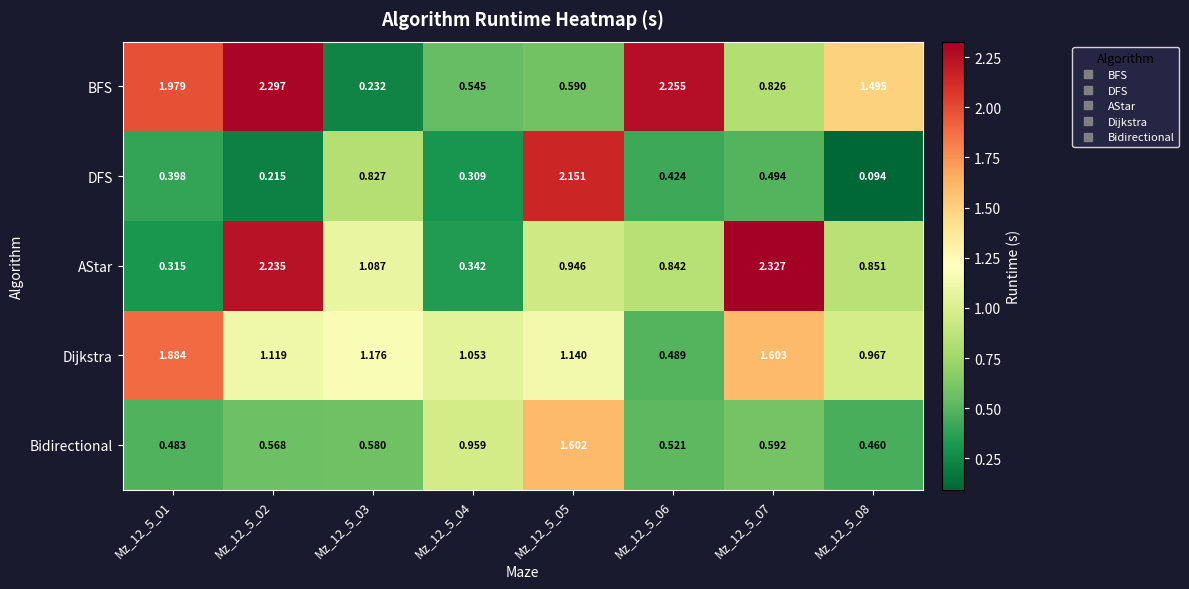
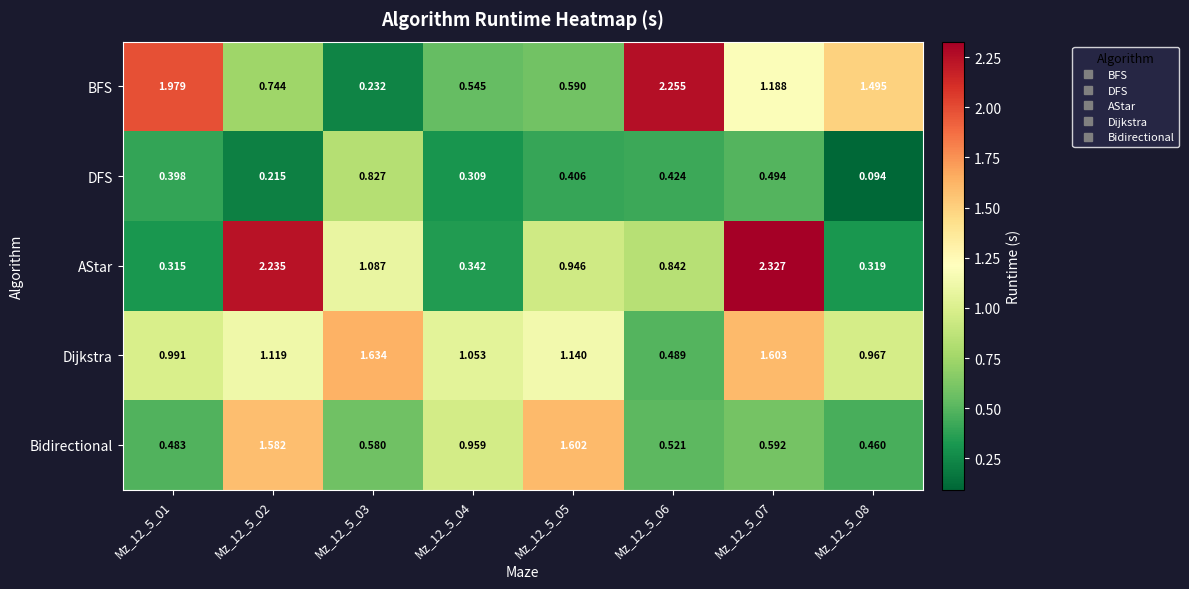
BFS, Mz_12_5_02: 2.297 -> 0.744
BFS, Mz_12_5_07: 0.826 -> 1.188
DFS, Mz_12_5_05: 2.151 -> 0.406
AStar, Mz_12_5_08: 0.851 -> 0.319
Dijkstra, Mz_12_5_01: 1.884 -> 0.991
Dijkstra, Mz_12_5_03: 1.176 -> 1.634
Bidirectional, Mz_12_5_02: 0.568 -> 1.582
